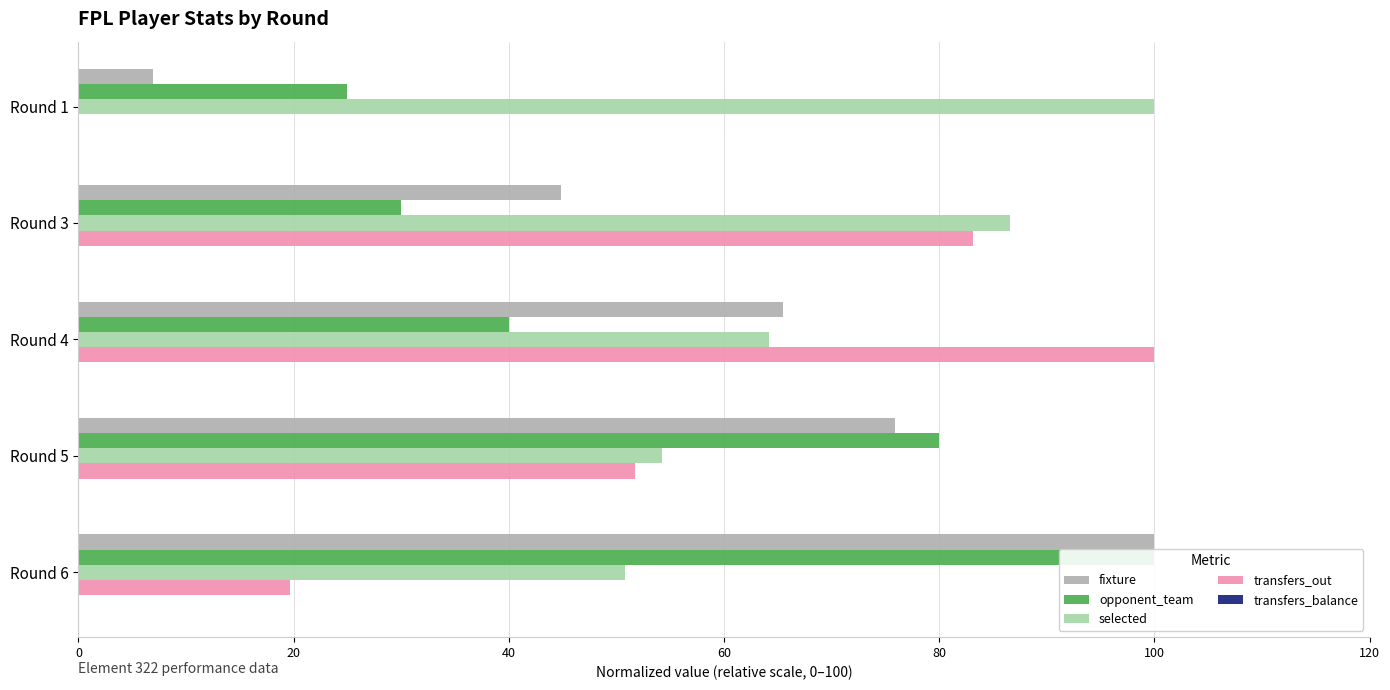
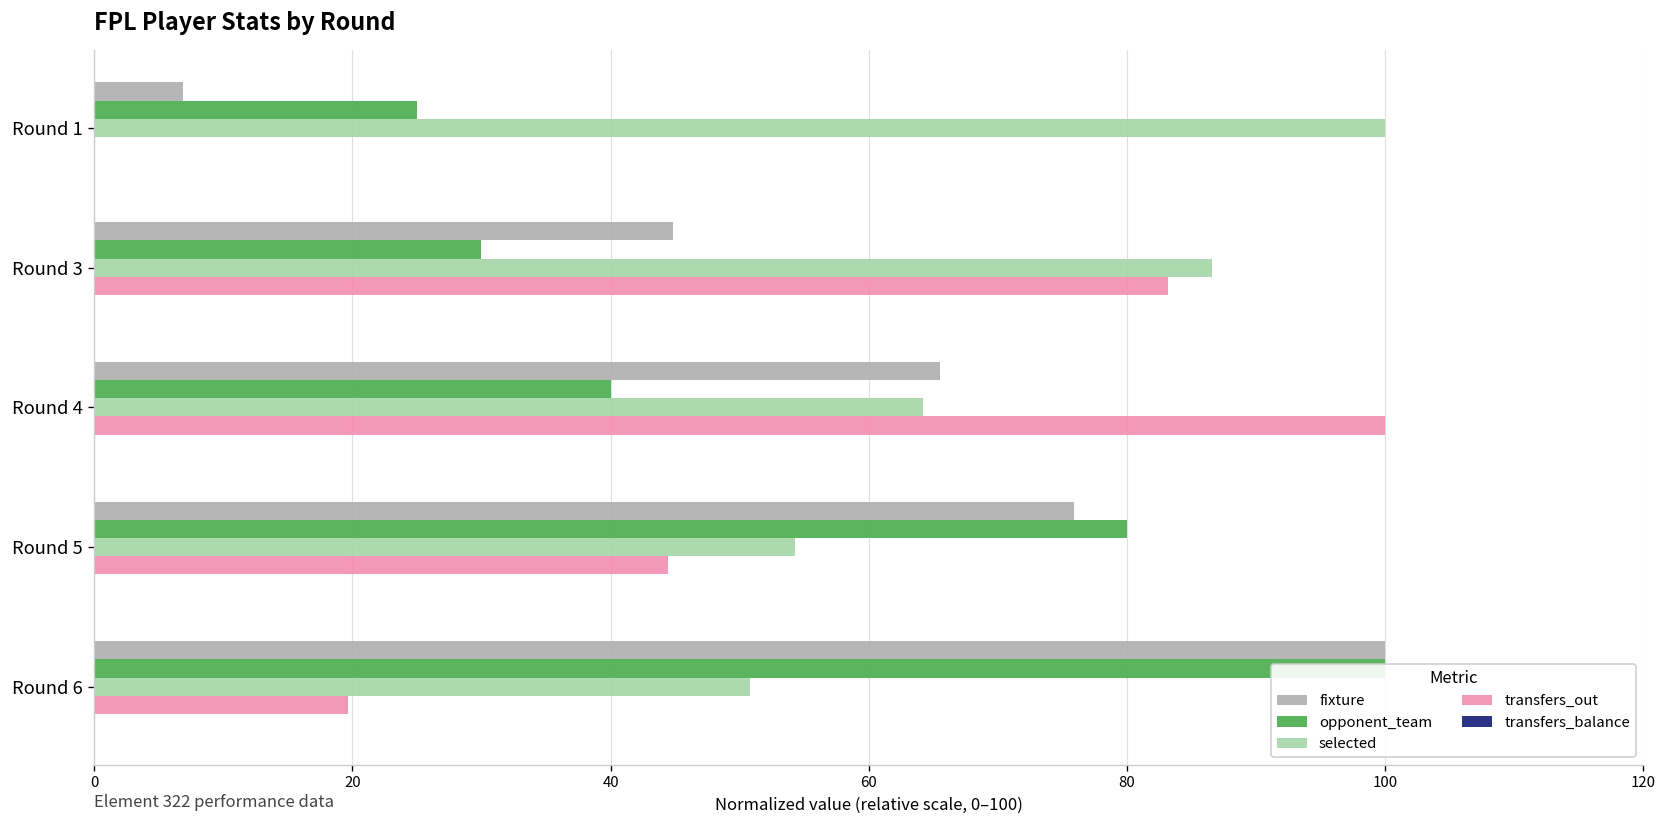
transfers_out, Round 5: 51.7 -> 44.4
